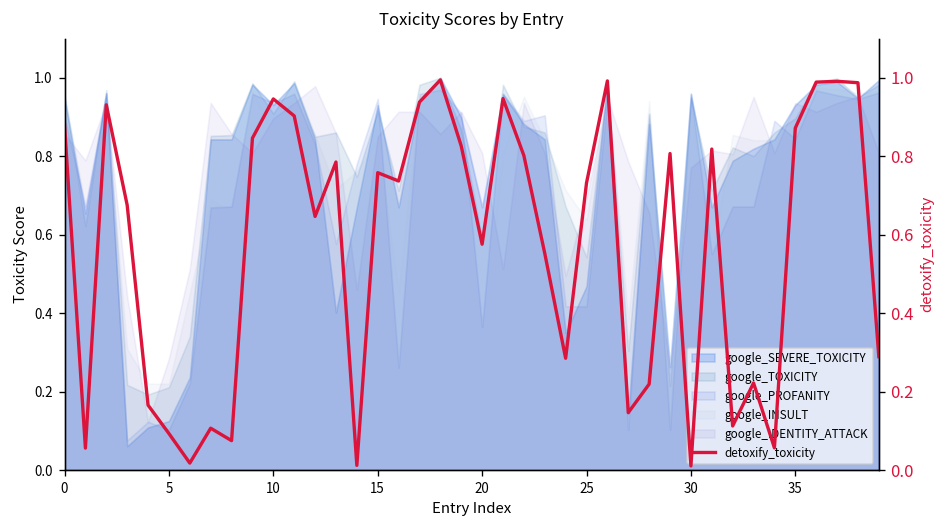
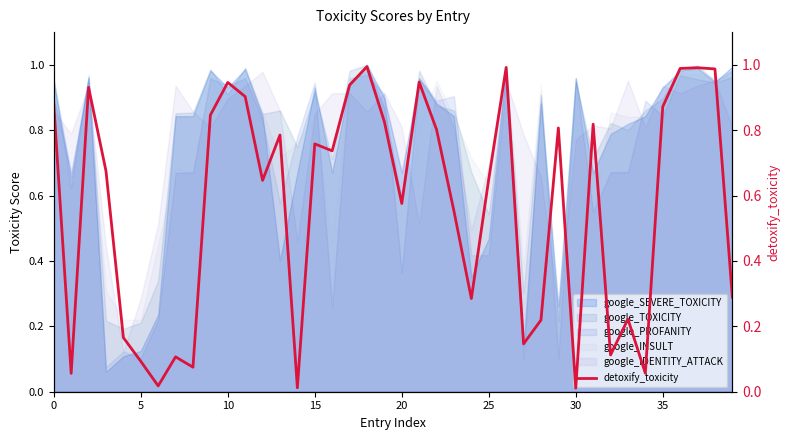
detoxify_toxicity, 25: 0.73 -> 0.65
